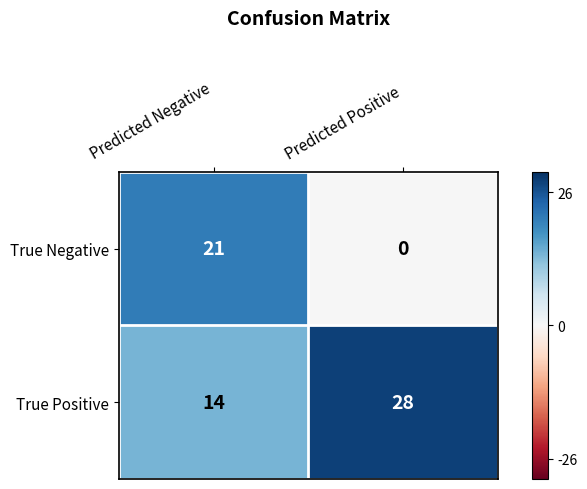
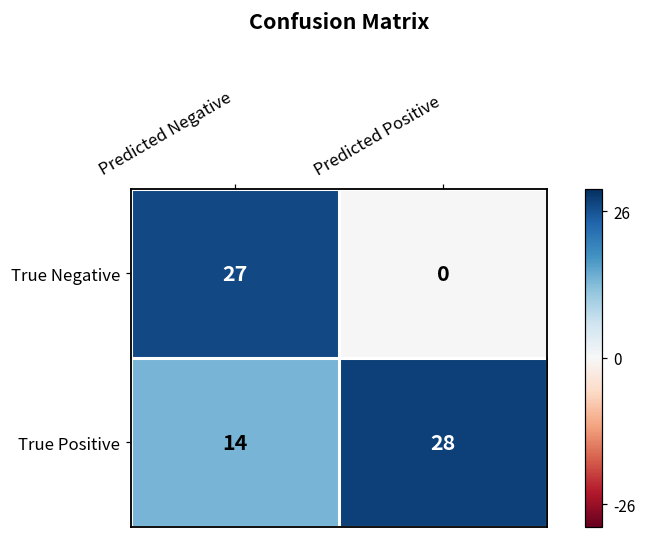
True Negative, Predicted Negative: 21 -> 27
